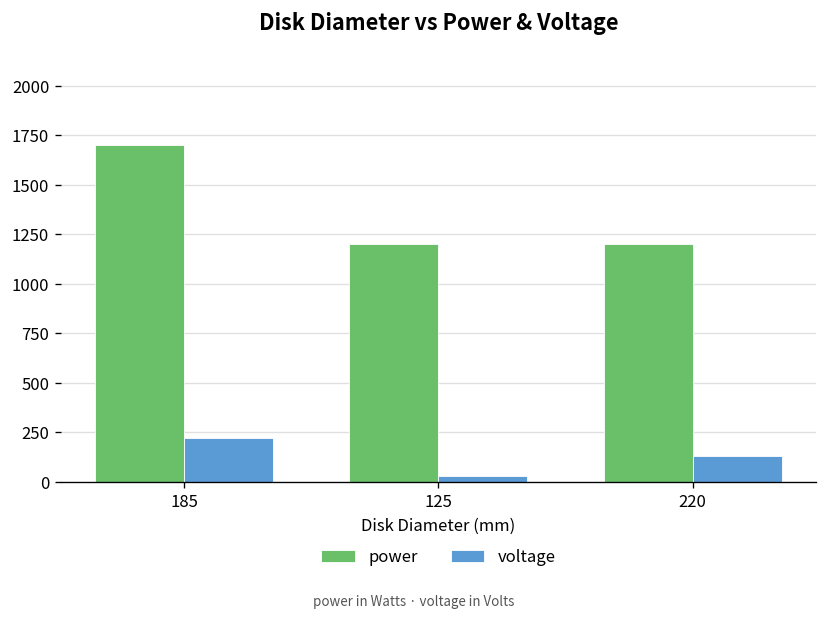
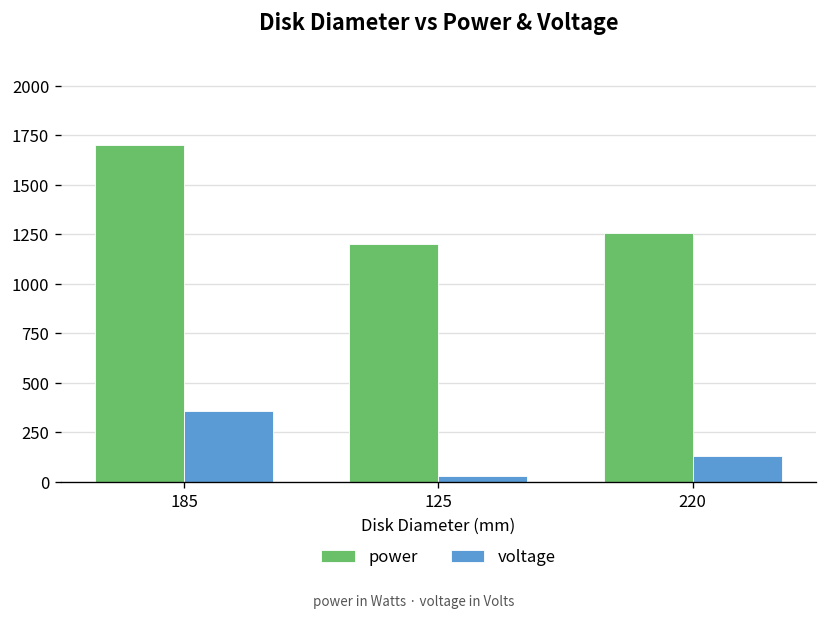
voltage, 185: 220 -> 360
power, 220: 1200 -> 1260
